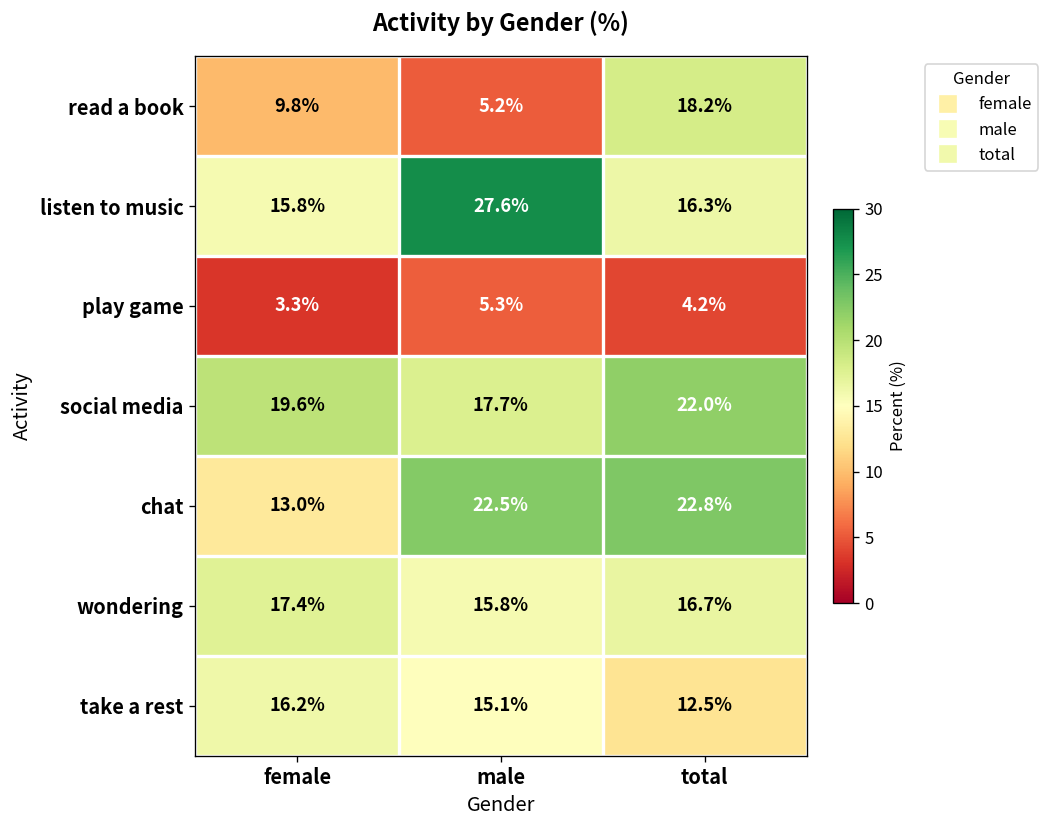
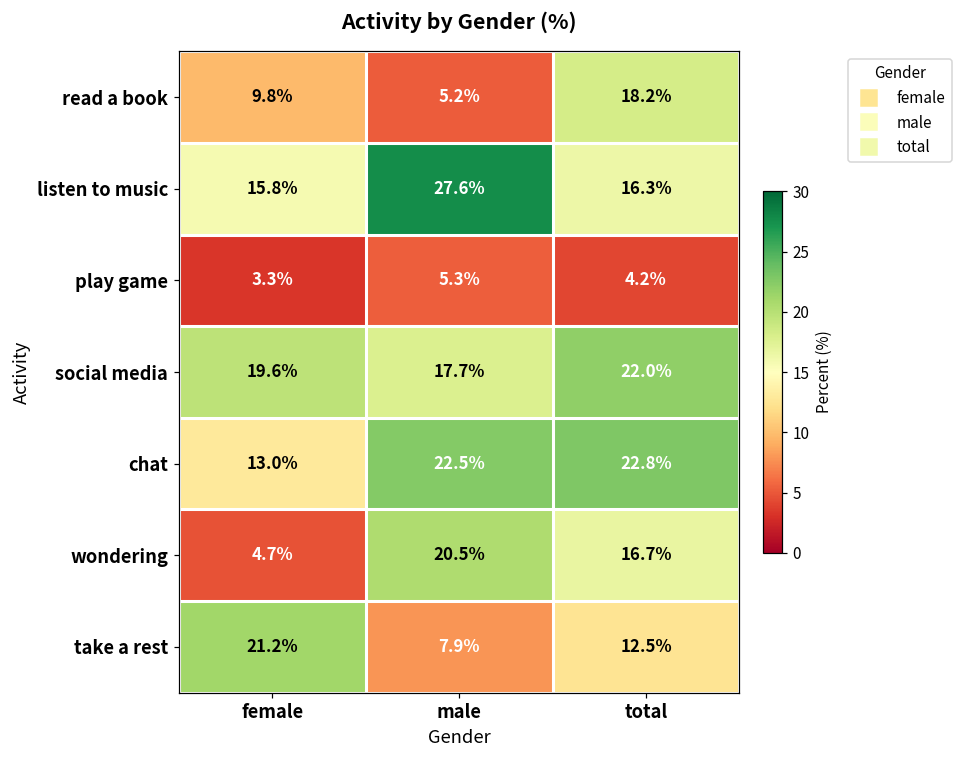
wondering, female: 17.4% -> 4.7%
wondering, male: 15.8% -> 20.5%
take a rest, female: 16.2% -> 21.2%
take a rest, male: 15.1% -> 7.9%
